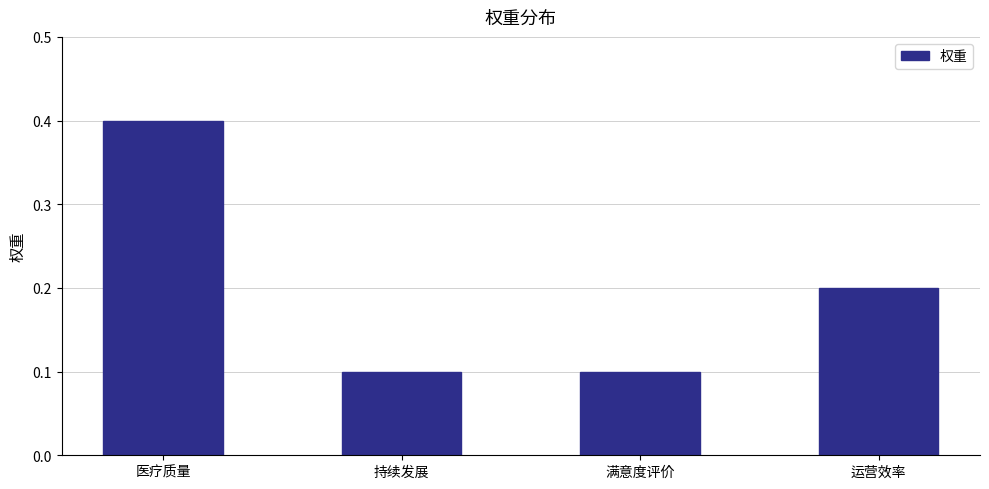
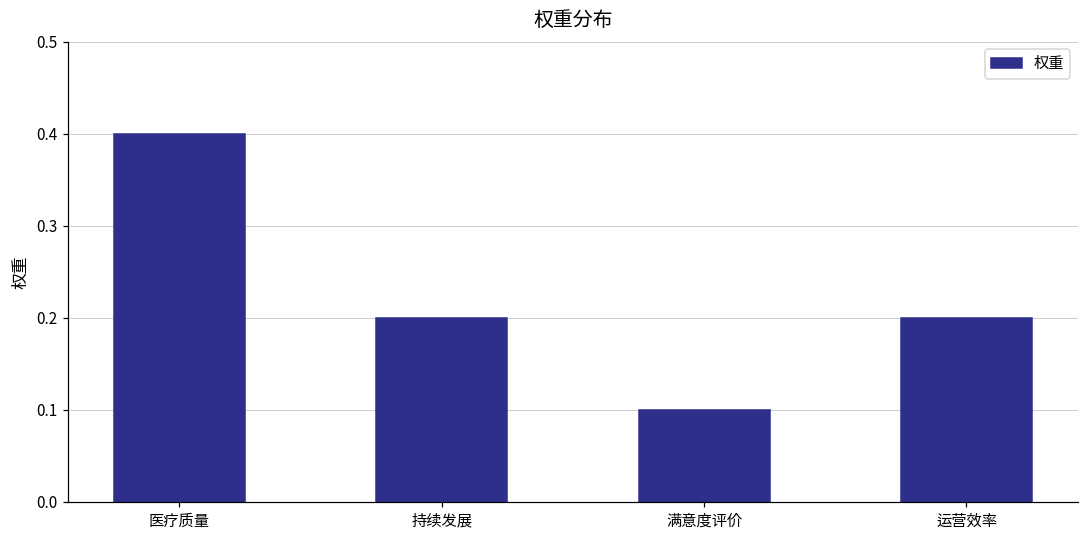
持续发展: 0.1 -> 0.2
